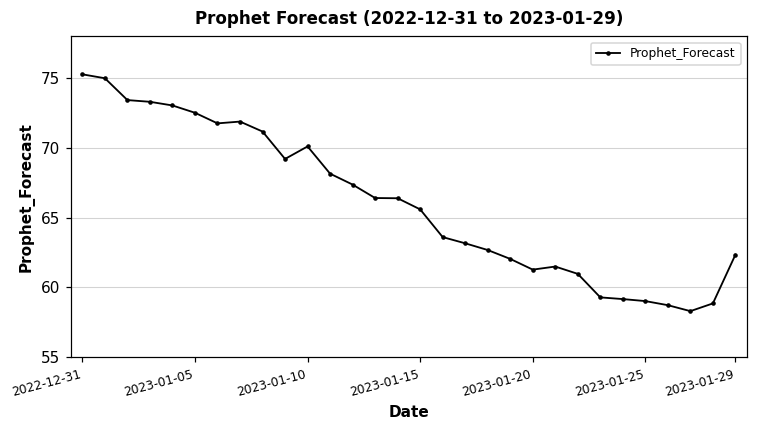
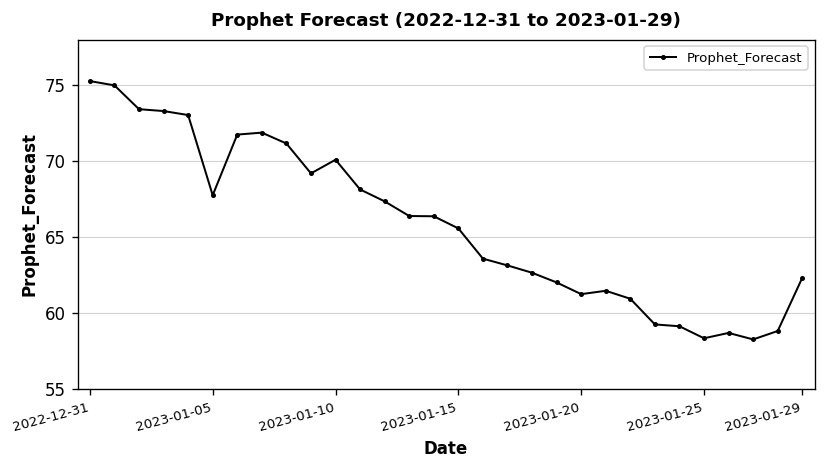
2023-01-05: 72.5 -> 67.8
2023-01-25: 59.0 -> 58.4
